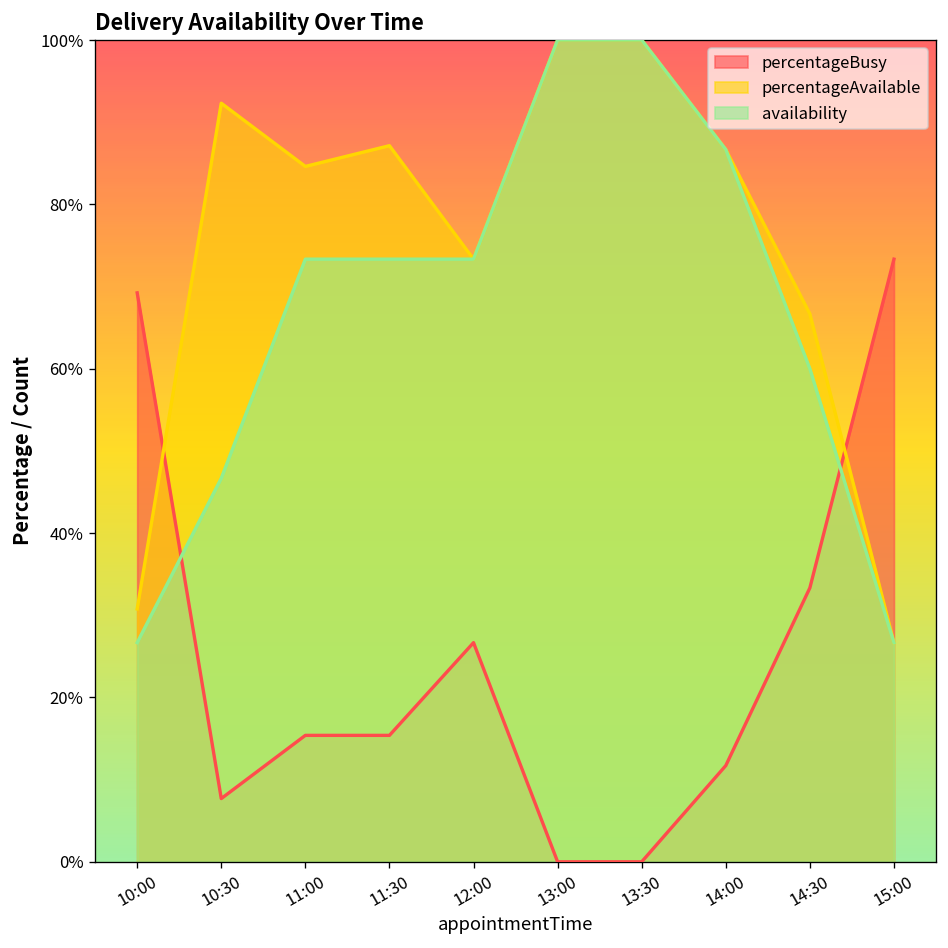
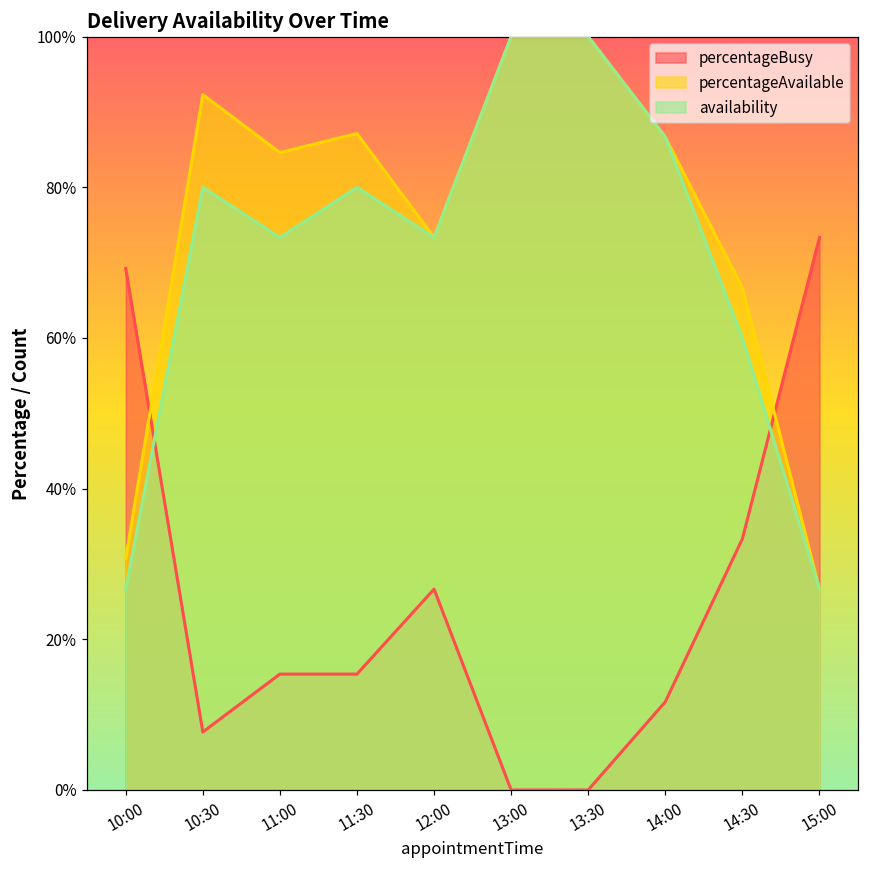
availability, 10:30: 47% -> 80%
availability, 11:30: 73% -> 80%
